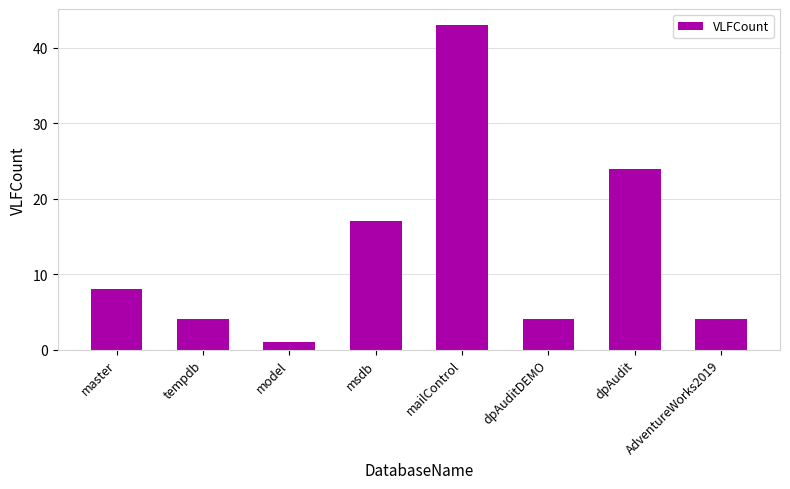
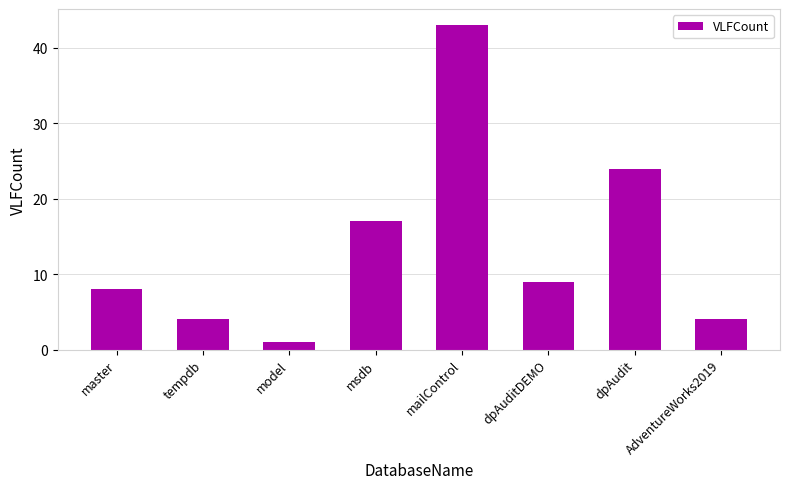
dpAuditDEMO: 4 -> 9
